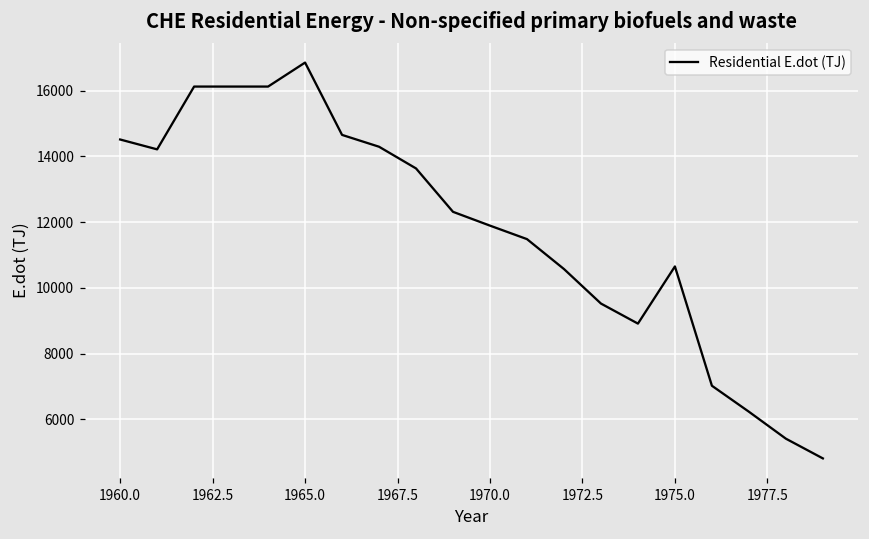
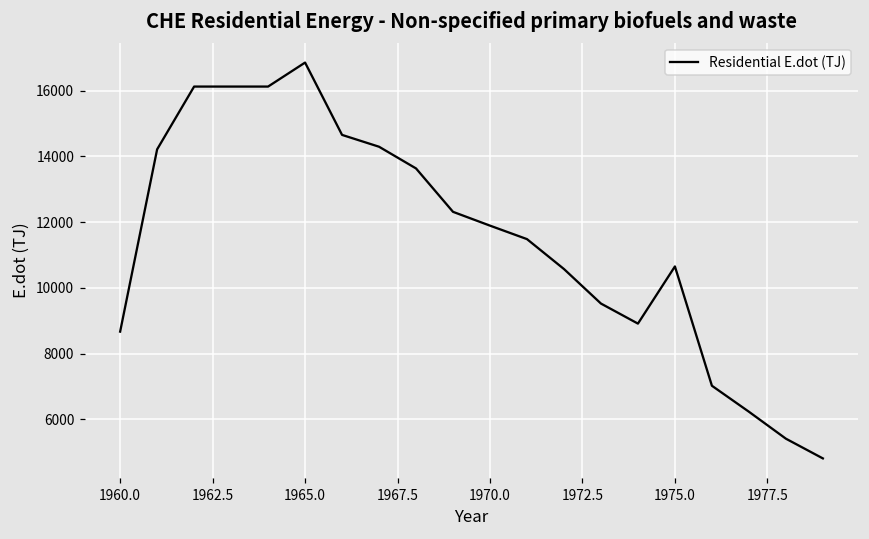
1960.0: 14500 -> 8700
